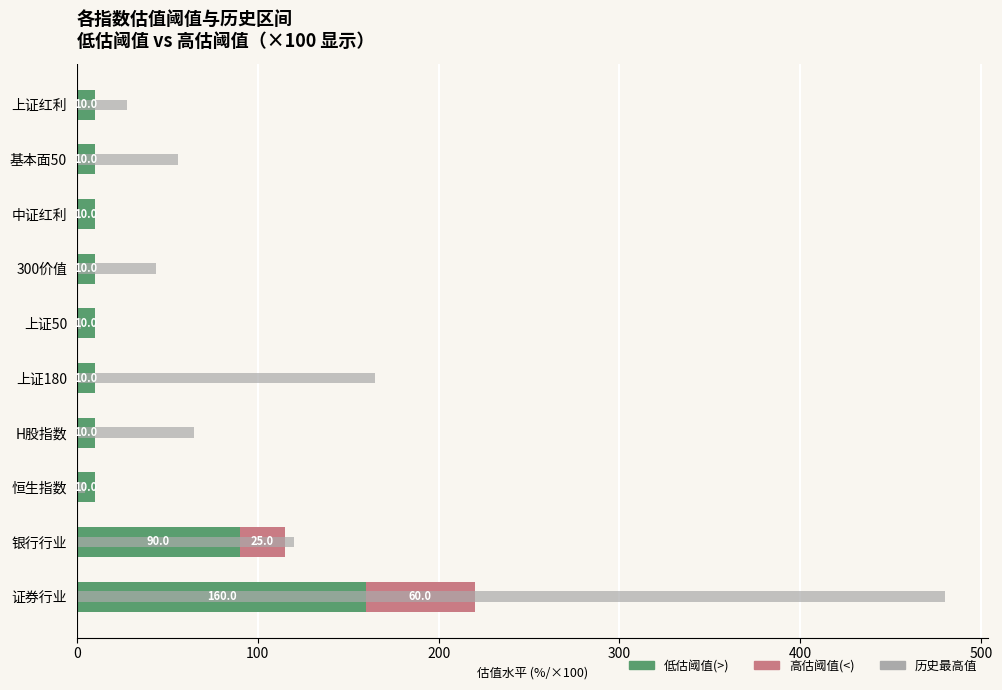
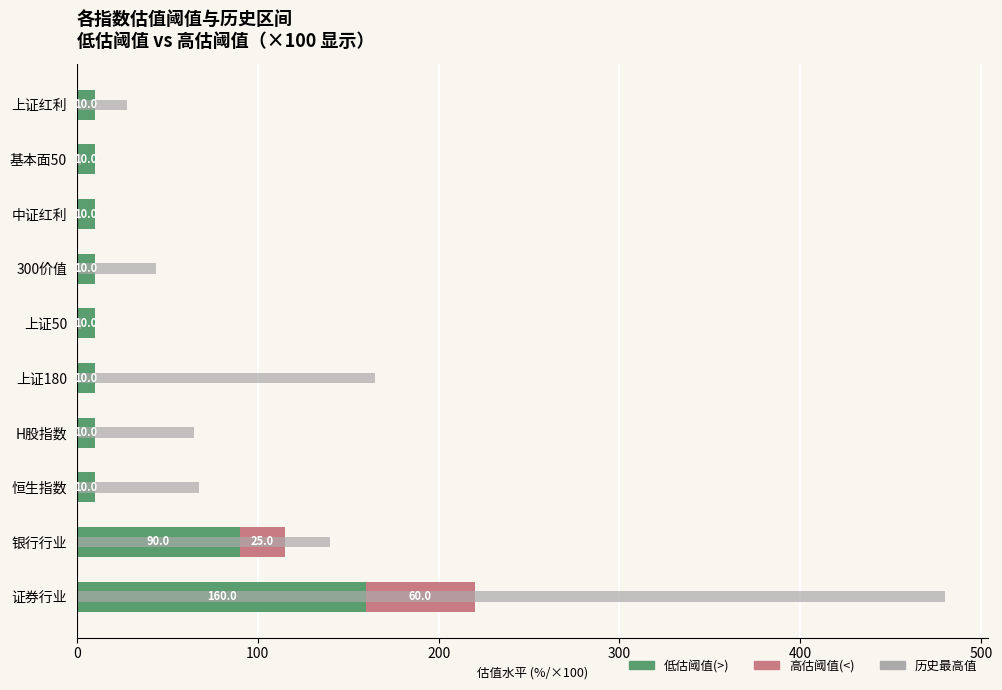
历史最高值, 基本面50: 56 -> 2
历史最高值, 恒生指数: 5 -> 68
历史最高值, 银行行业: 120 -> 140
